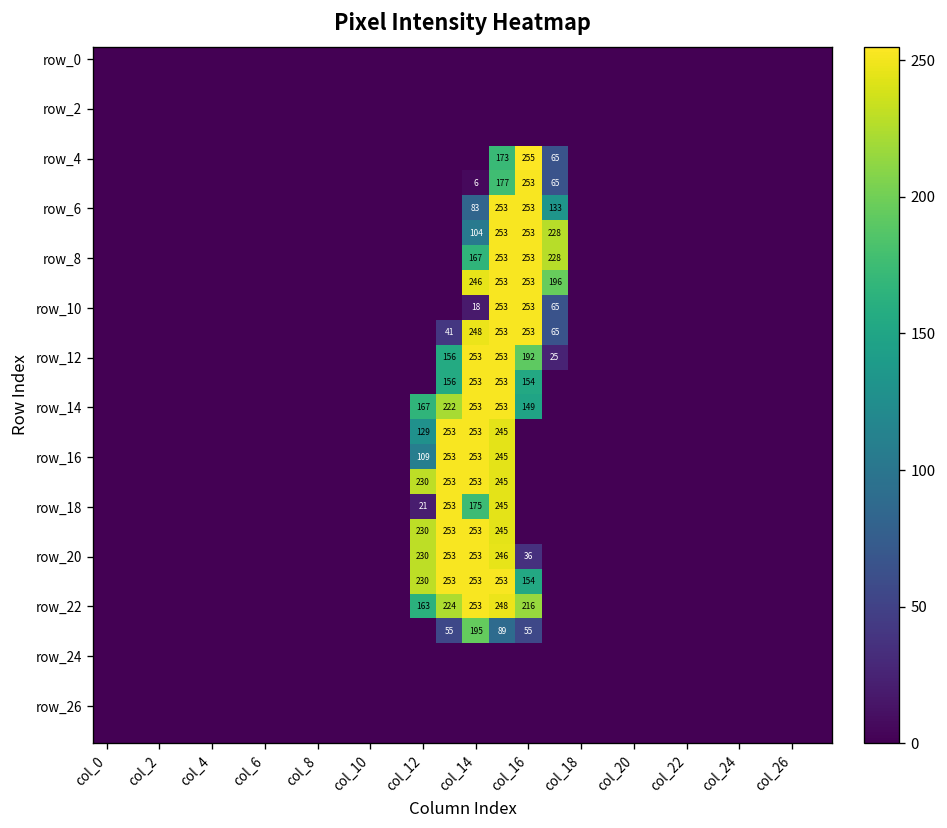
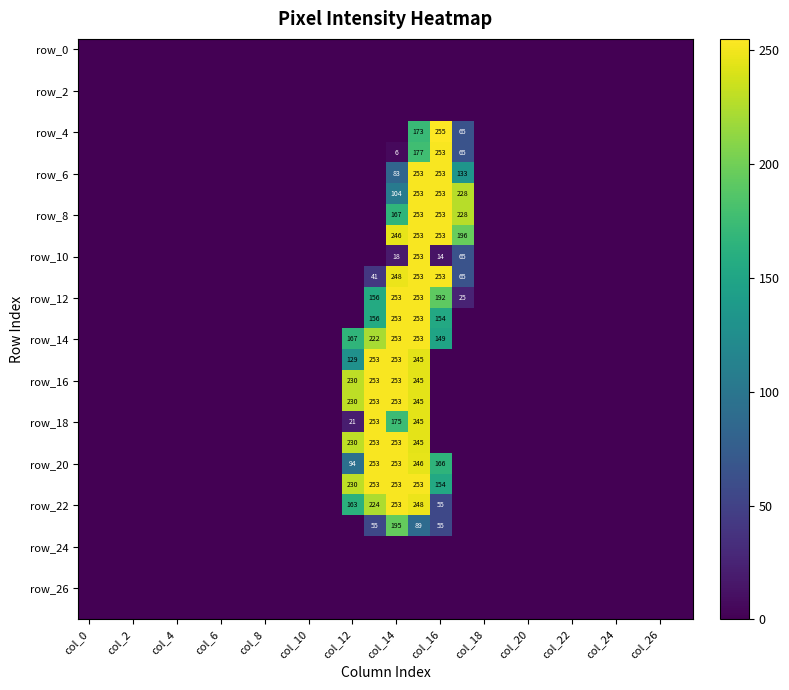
row_10, col_16: 253 -> 14
row_16, col_12: 109 -> 230
row_20, col_12: 230 -> 94
row_20, col_16: 36 -> 166
row_22, col_16: 216 -> 55
